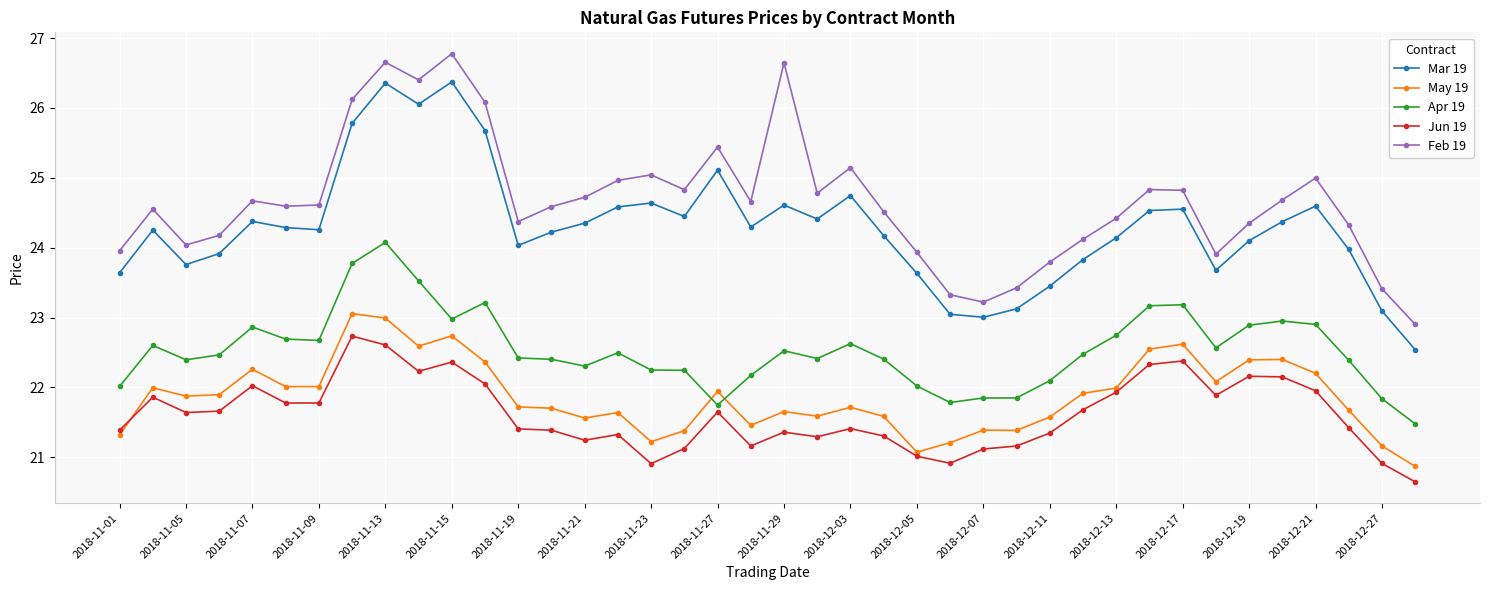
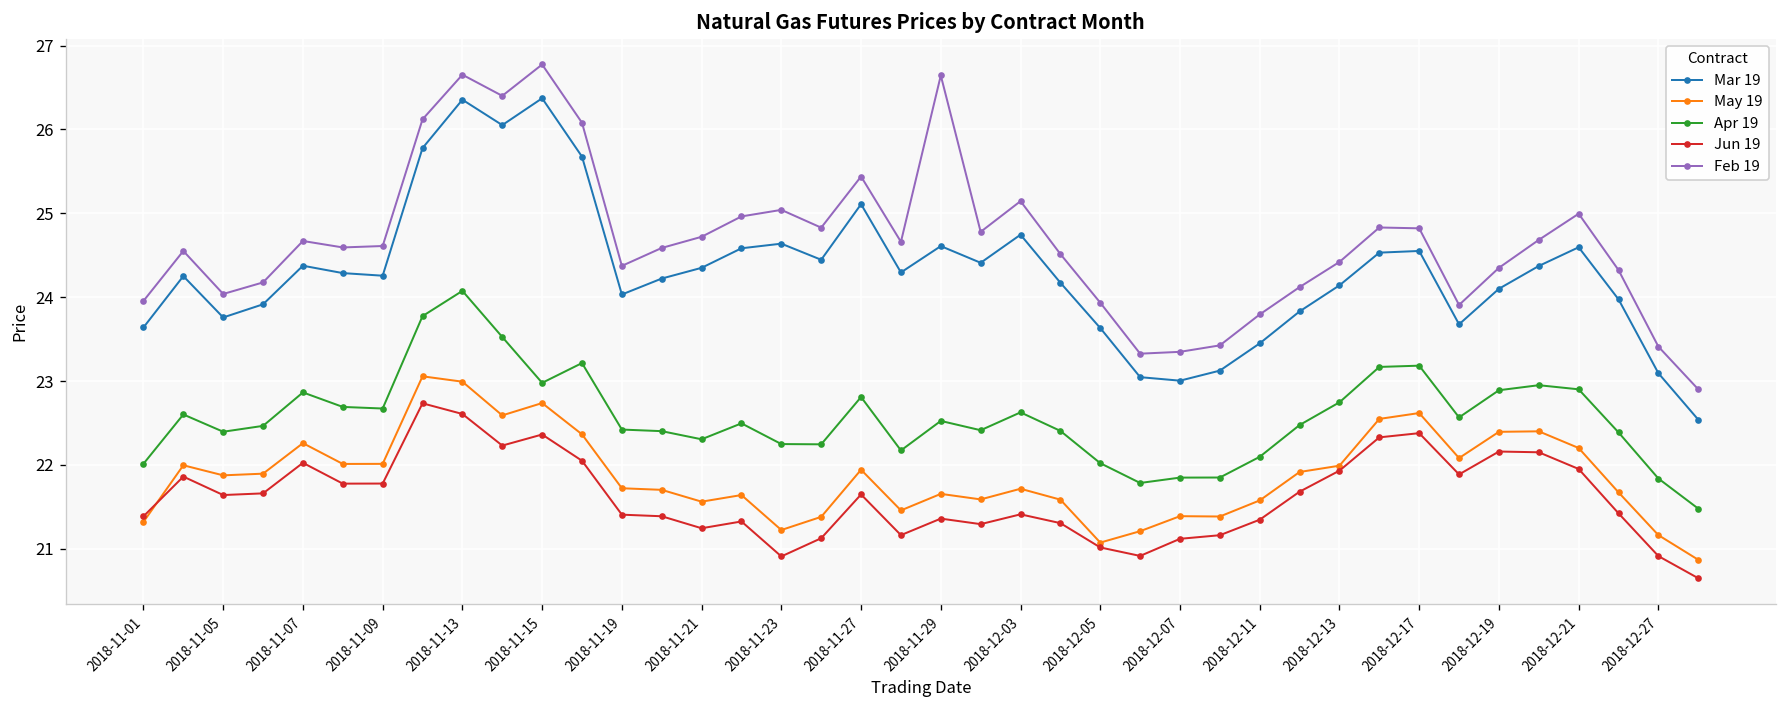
Apr 19, 2018-11-27: 21.7 -> 22.8
Feb 19, 2018-12-07: 23.2 -> 23.3
